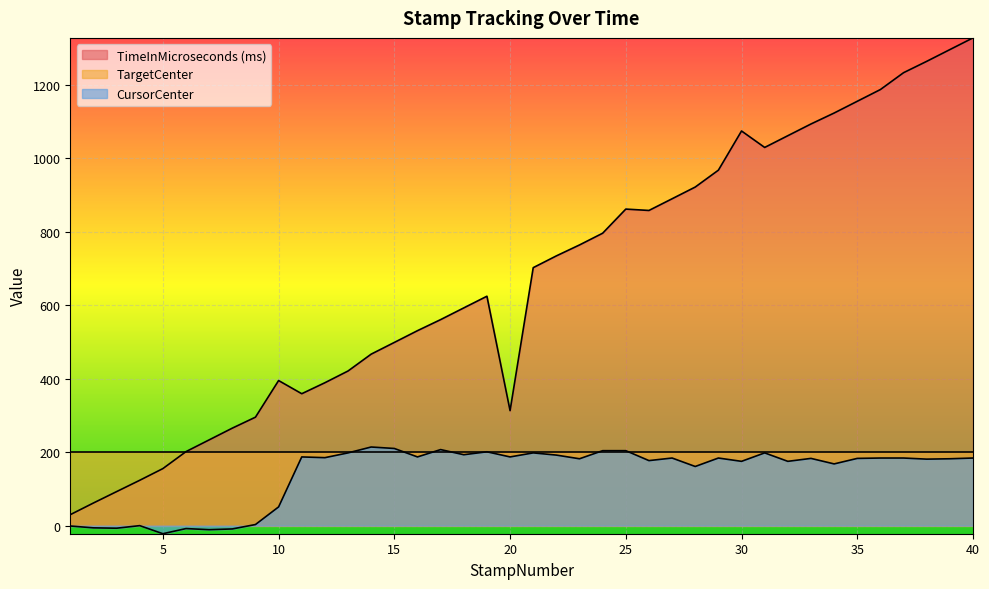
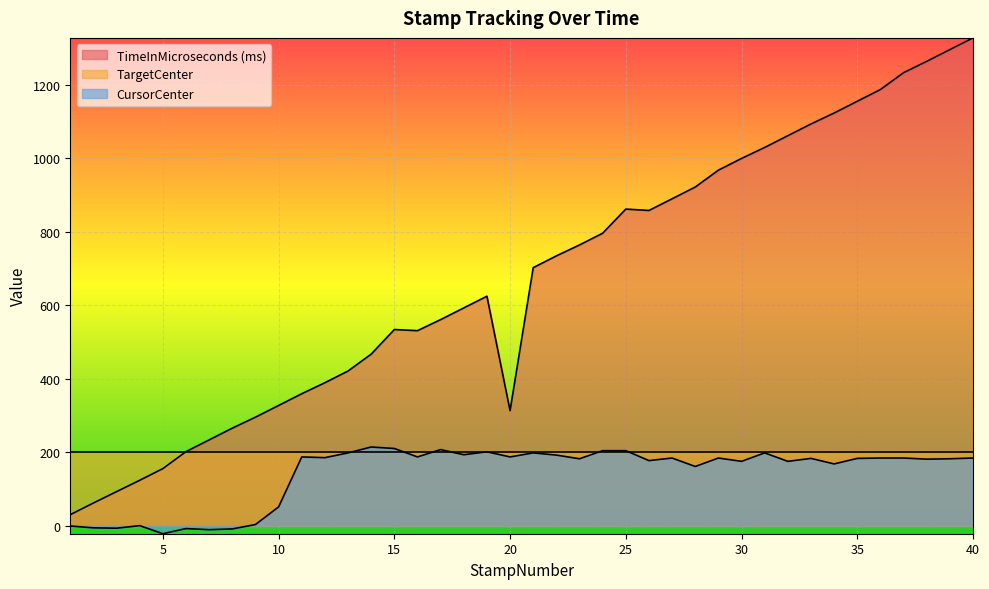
TimeInMicroseconds (ms), 10: 390 -> 330
TimeInMicroseconds (ms), 15: 500 -> 530
TimeInMicroseconds (ms), 30: 1070 -> 1000
